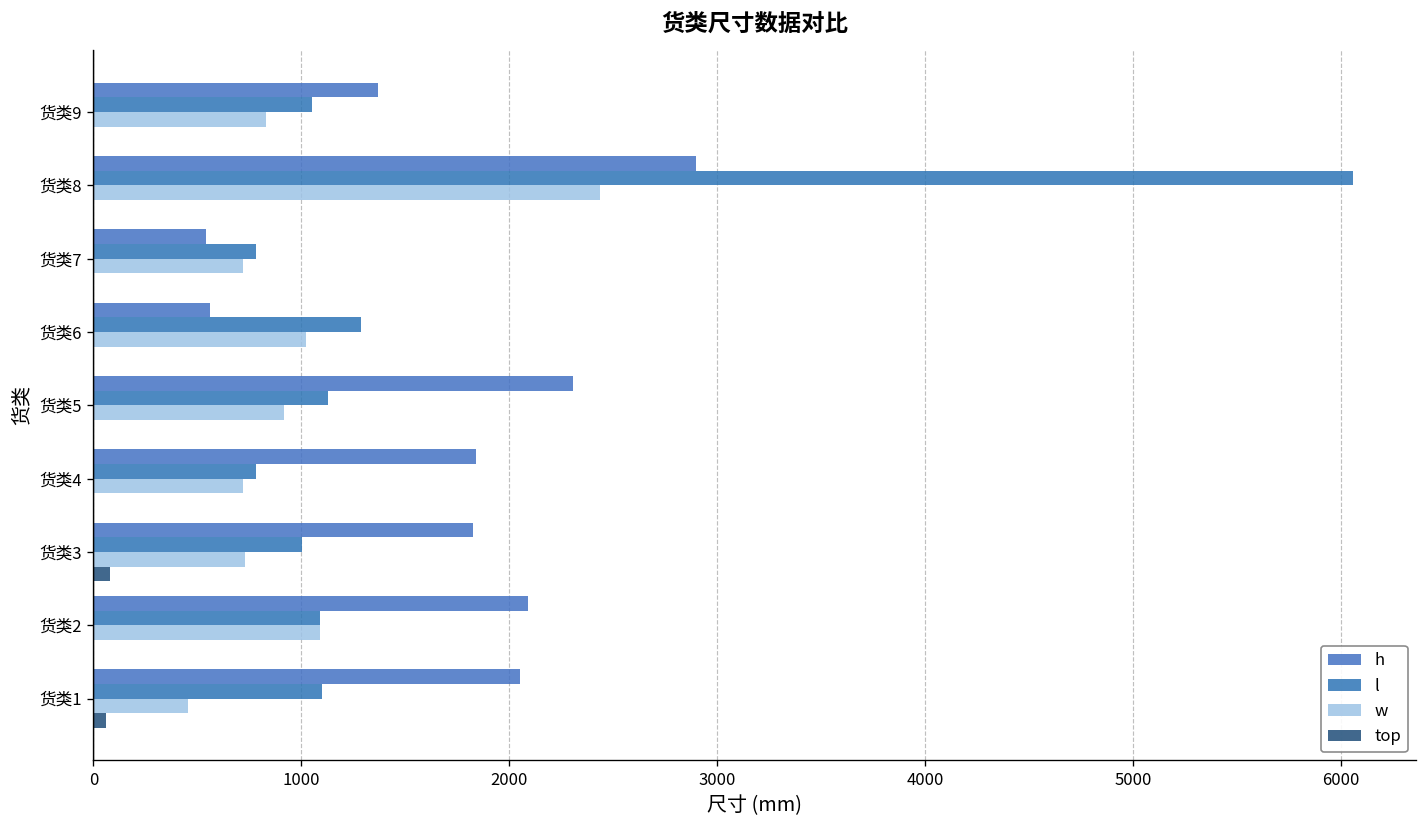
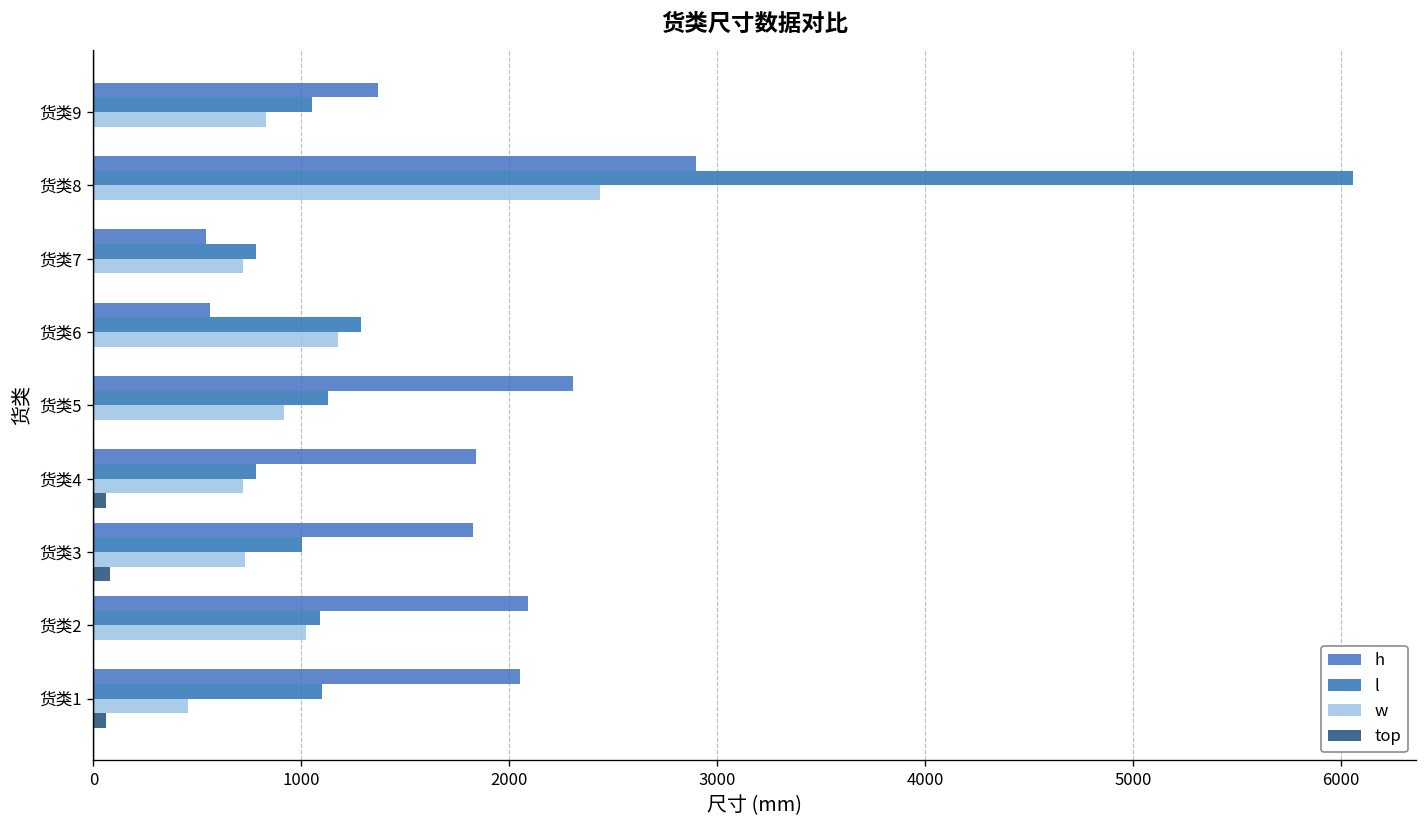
w, 货类6: 1020 -> 1180
top, 货类4: 0 -> 60
w, 货类2: 1090 -> 1020
